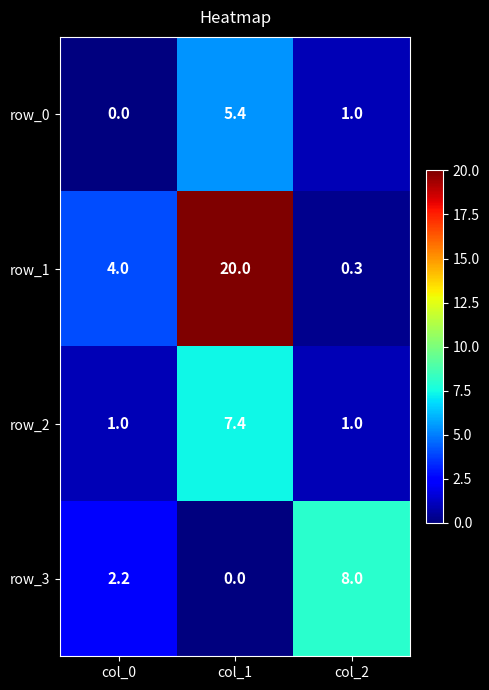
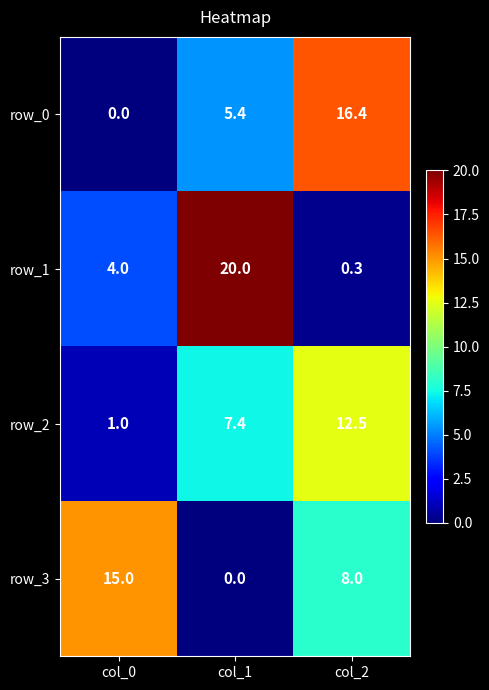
row_0, col_2: 1.0 -> 16.4
row_2, col_2: 1.0 -> 12.5
row_3, col_0: 2.2 -> 15.0
